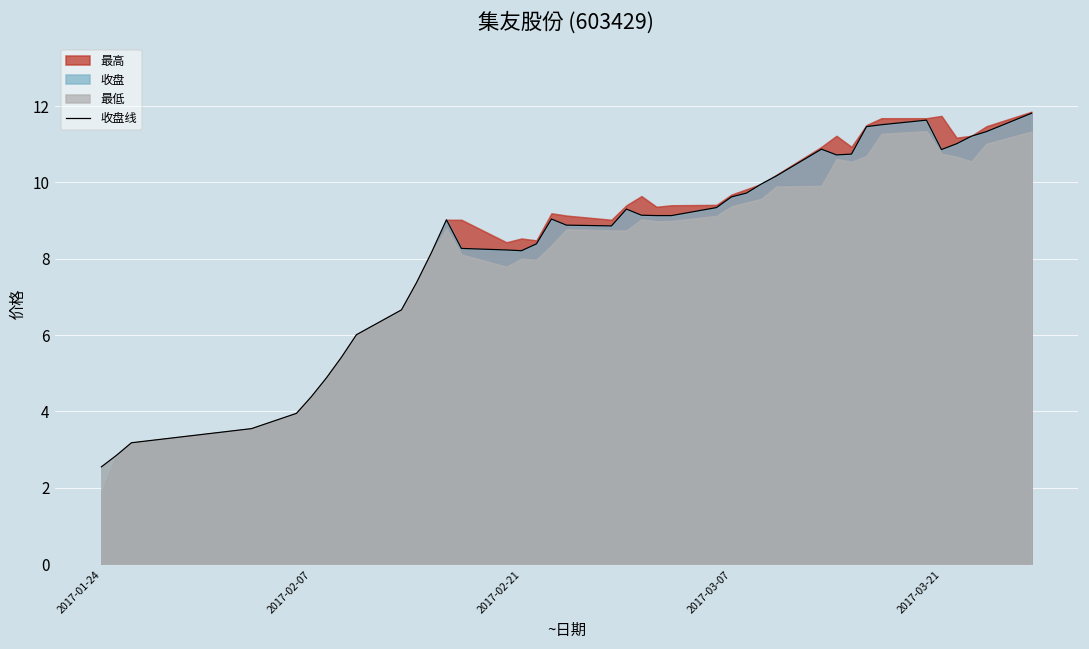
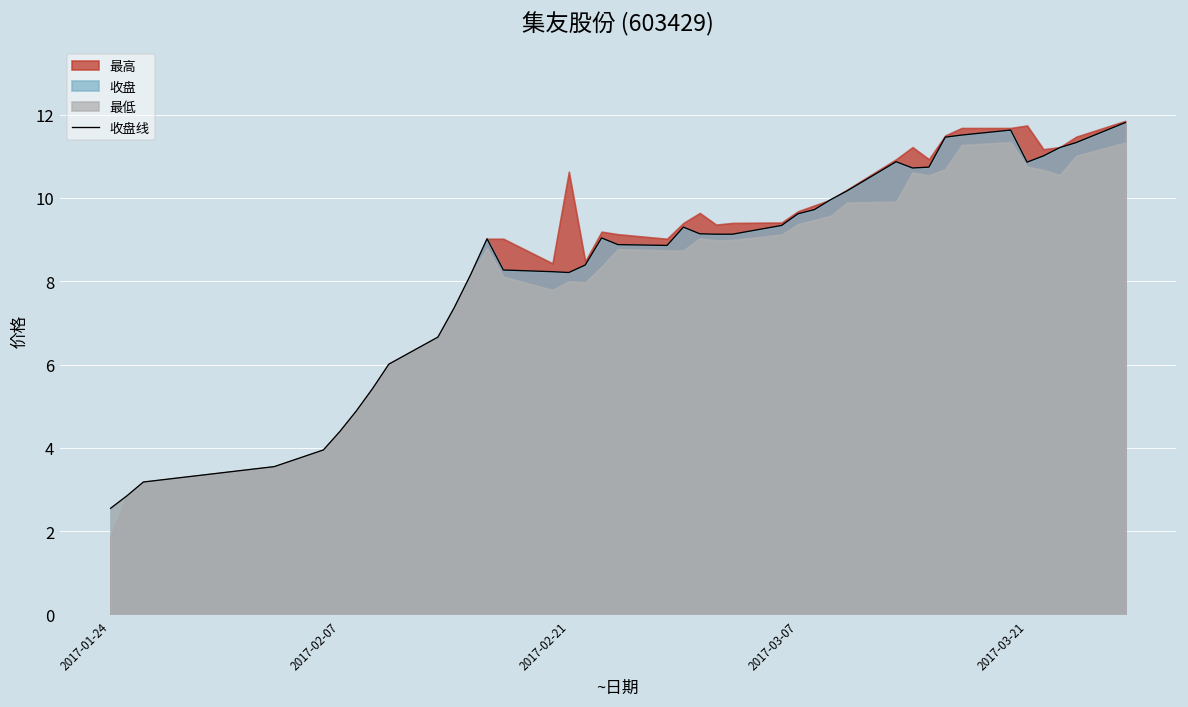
最高, 2017-02-21: 8.5 -> 10.6
